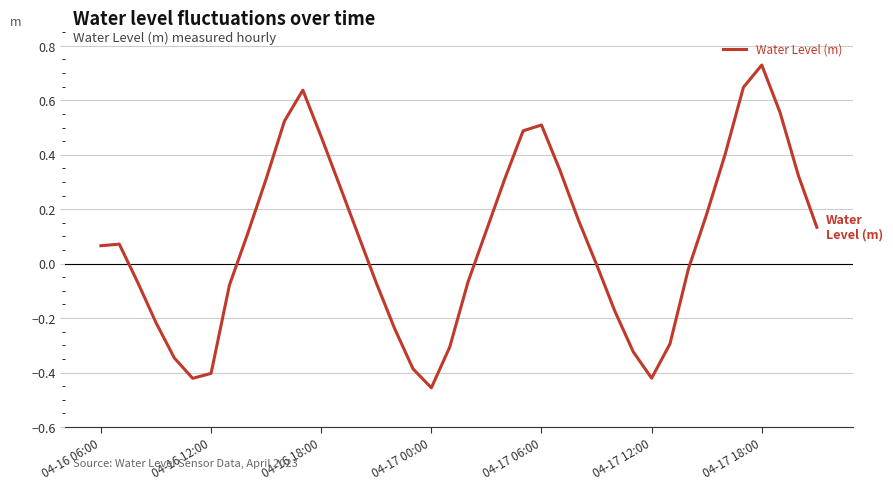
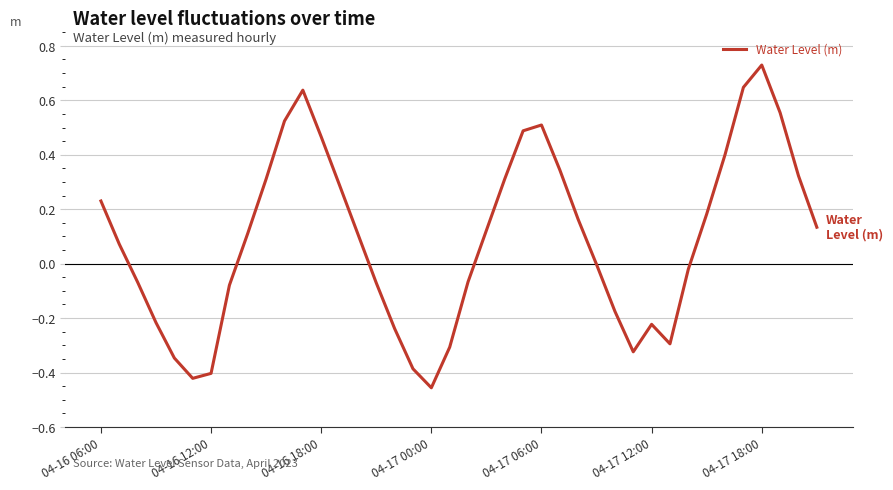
04-16 06:00: 0.07 -> 0.23
04-17 12:00: -0.42 -> -0.22
